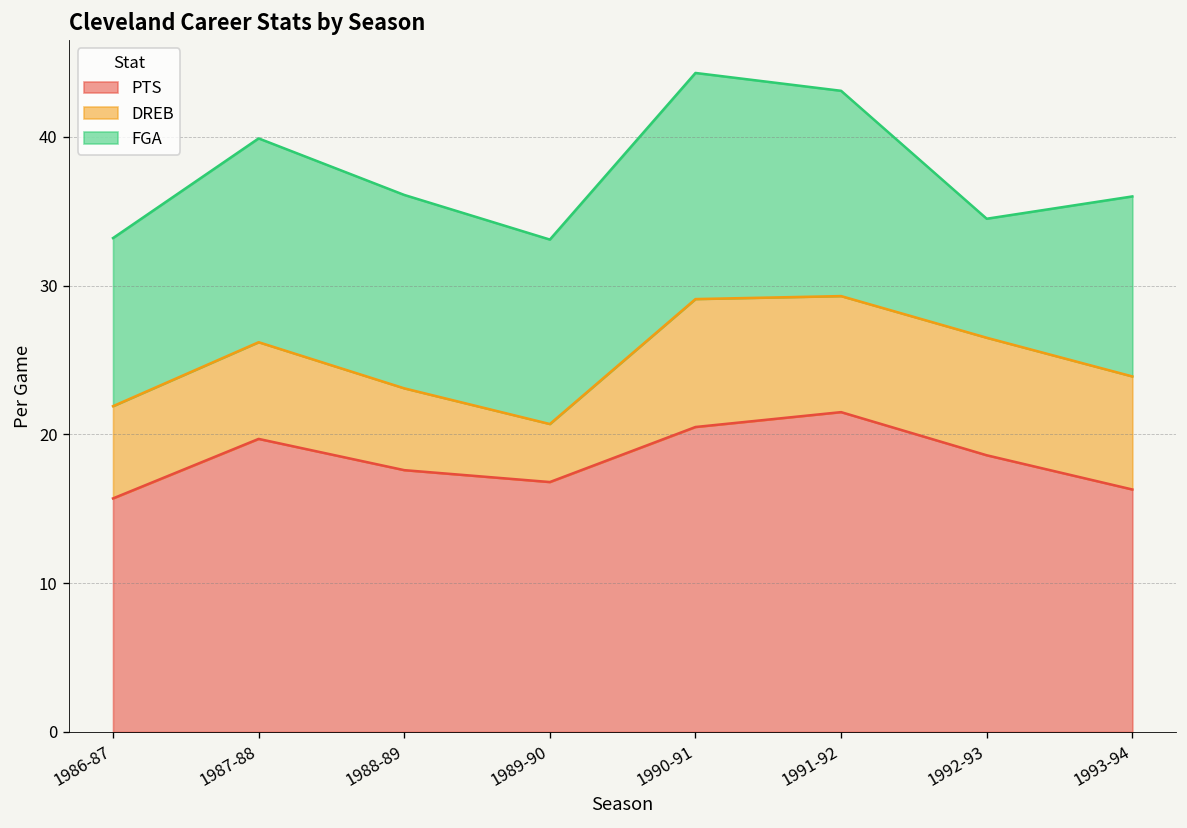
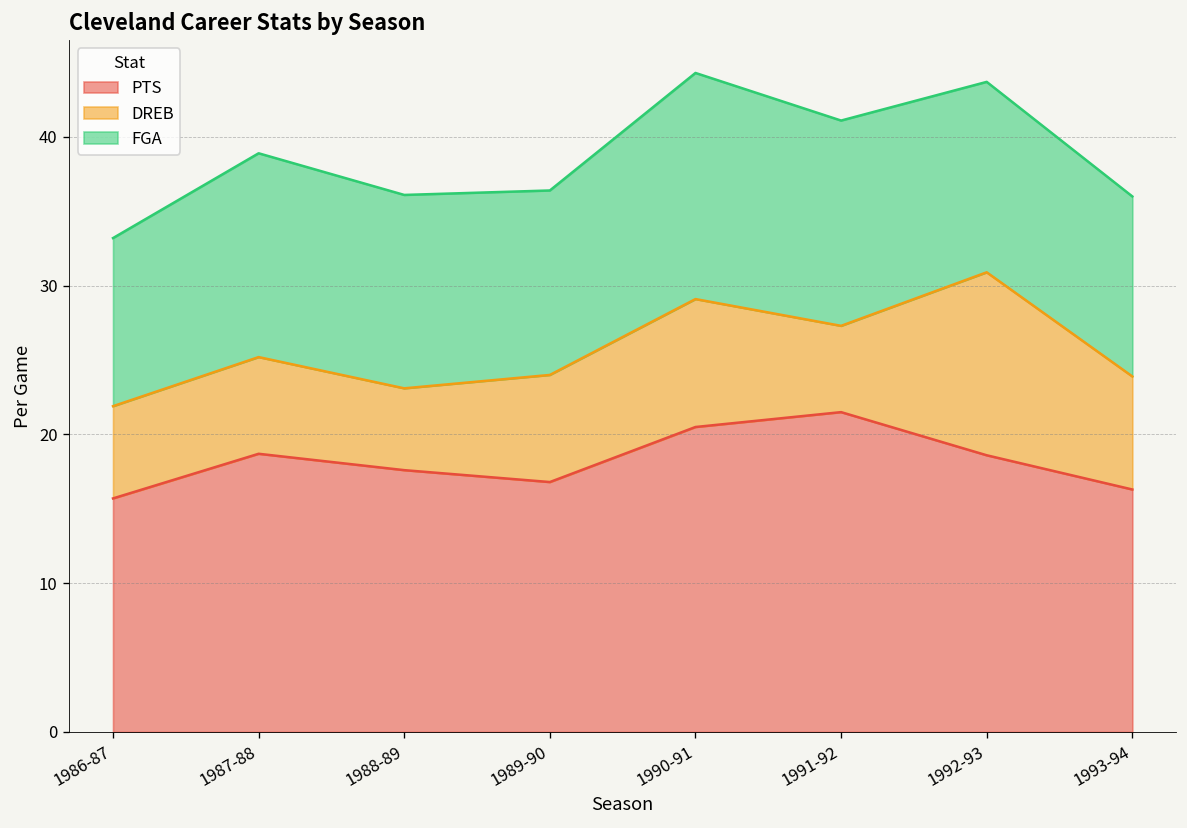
PTS, 1987-88: 19.7 -> 18.7
DREB, 1989-90: 3.9 -> 7.2
DREB, 1991-92: 7.8 -> 5.8
DREB, 1992-93: 7.9 -> 12.3
FGA, 1992-93: 8.0 -> 12.8
